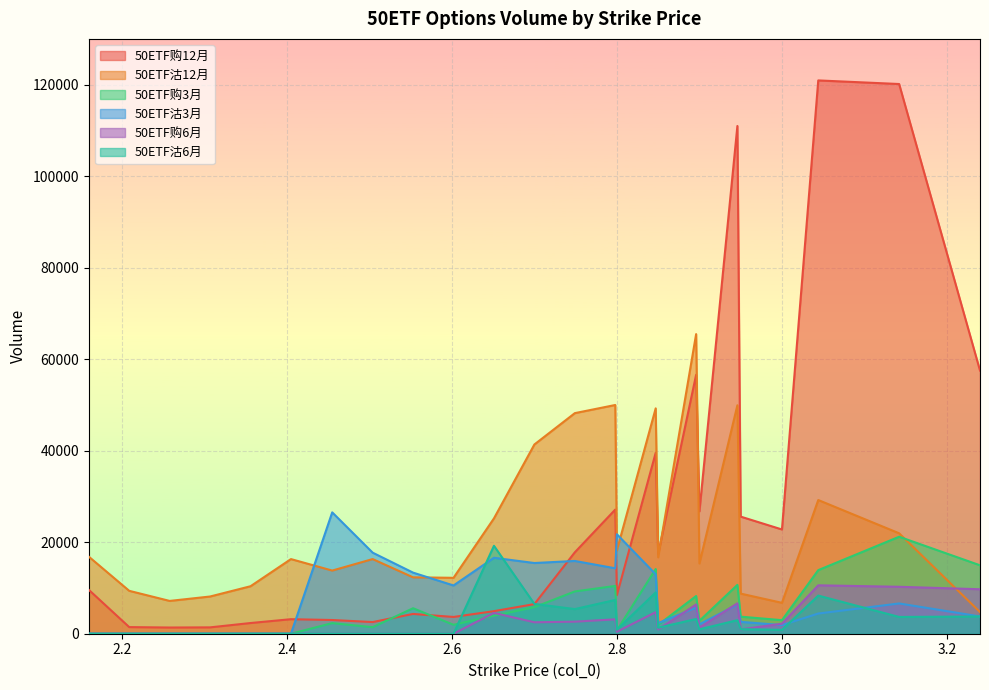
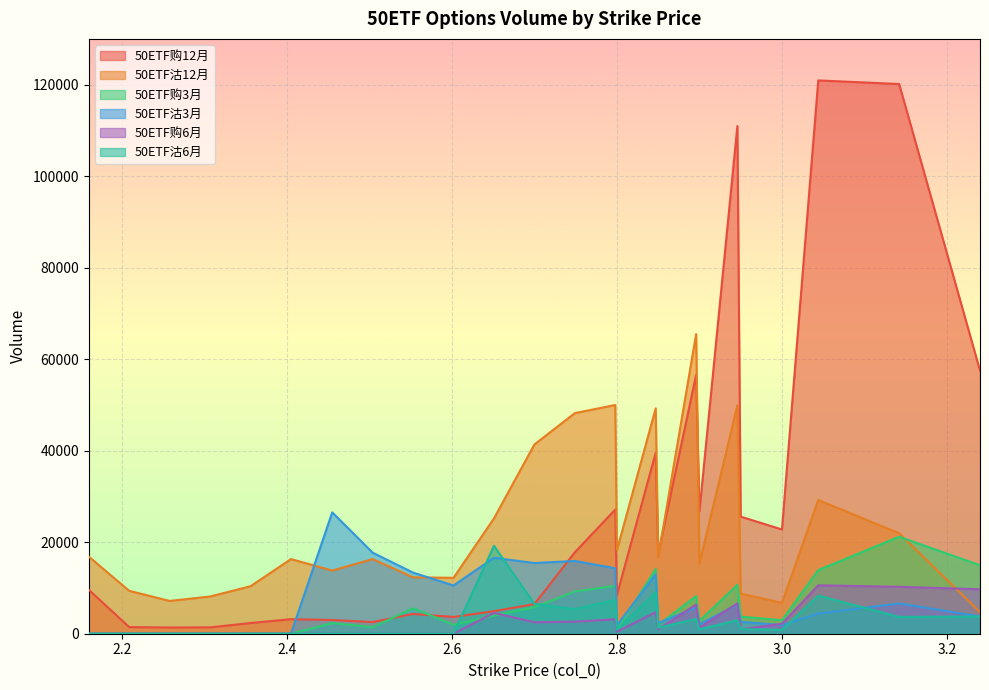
50ETF沽3月, 2.8: 22000 -> 2000
